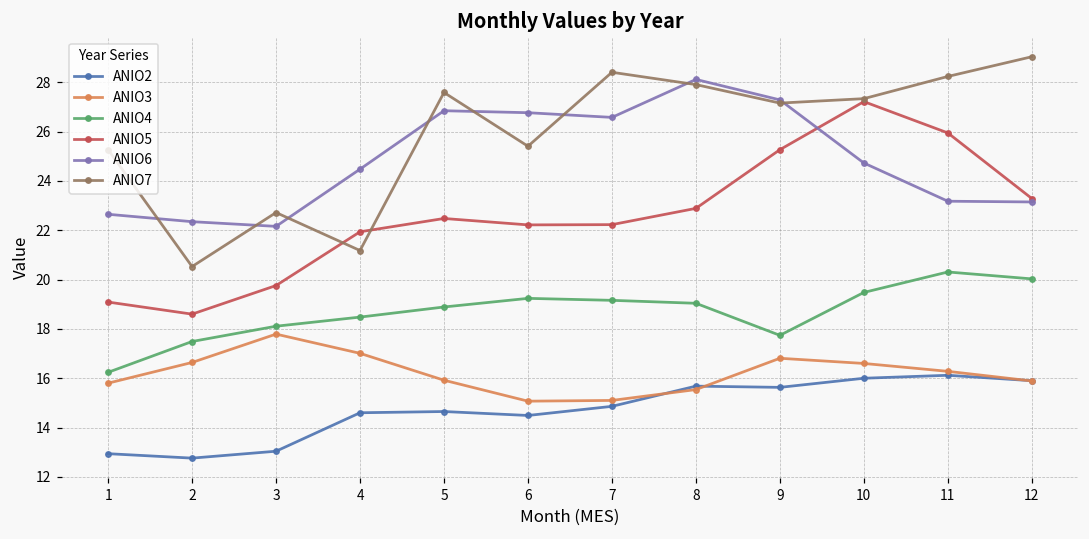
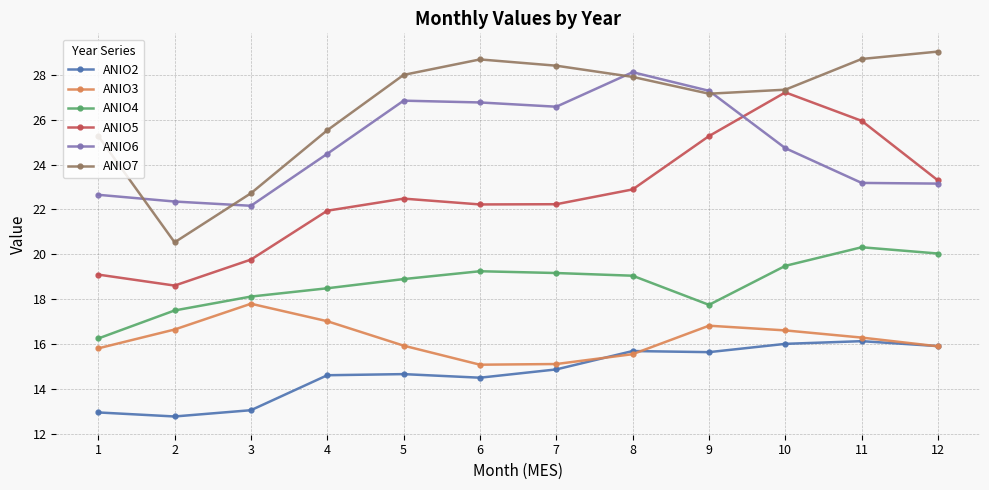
ANIO7, 4: 21.2 -> 25.5
ANIO7, 5: 27.6 -> 28.0
ANIO7, 6: 25.4 -> 28.7
ANIO7, 11: 28.2 -> 28.7
